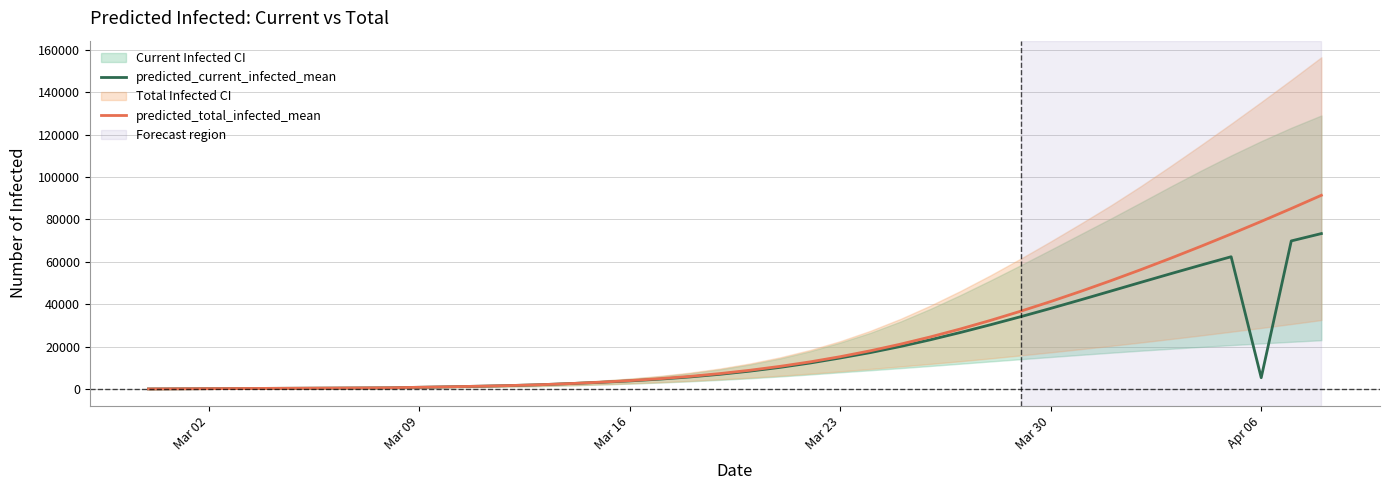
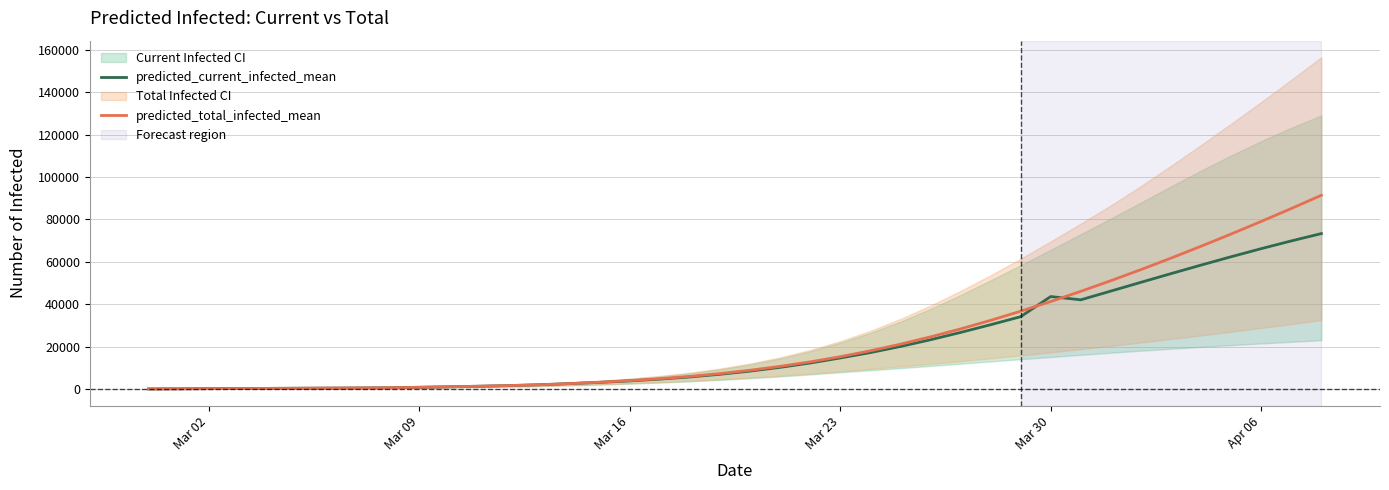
predicted_current_infected_mean, Mar 30: 38000 -> 44000
predicted_current_infected_mean, Apr 06: 5000 -> 66000
